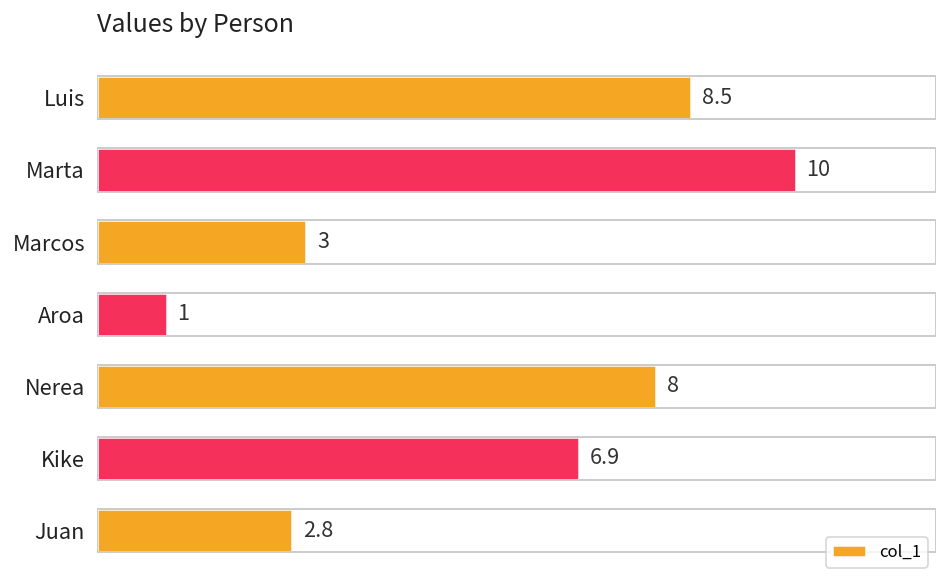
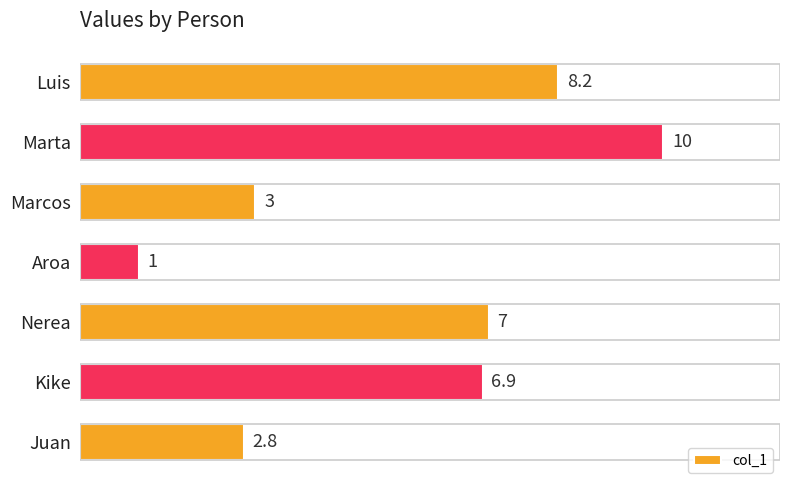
Luis: 8.5 -> 8.2
Nerea: 8 -> 7
